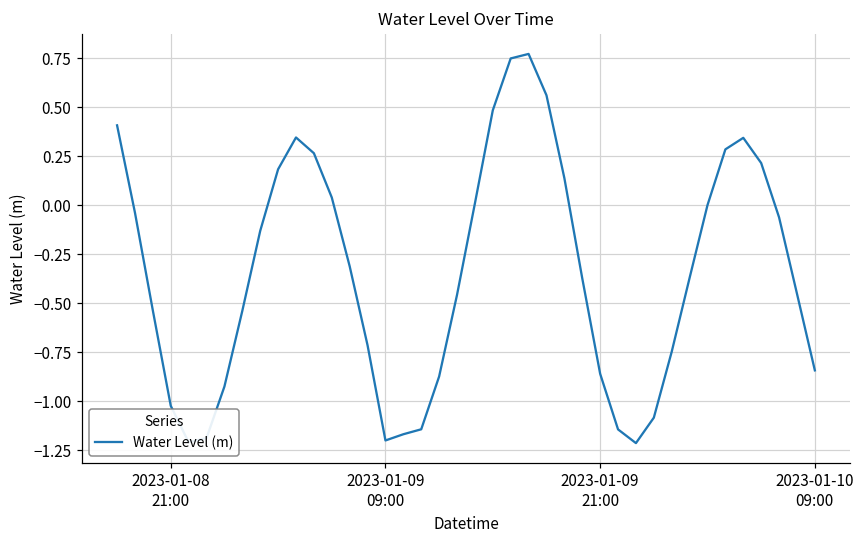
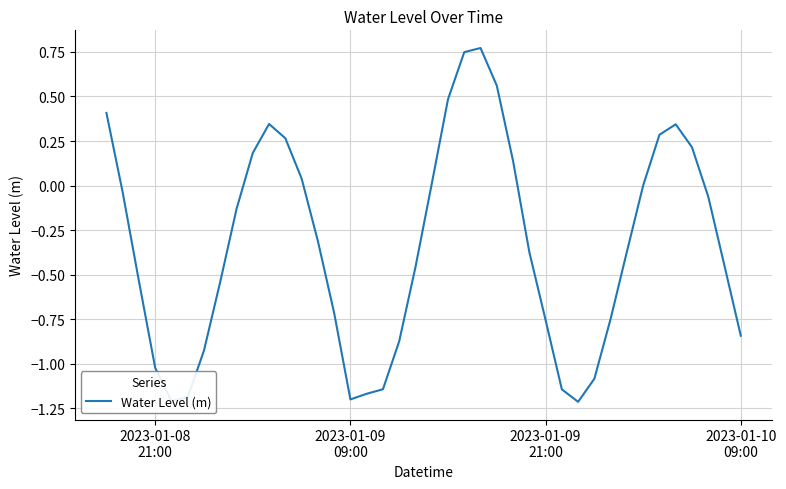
2023-01-09 21:00: -0.86 -> -0.75
